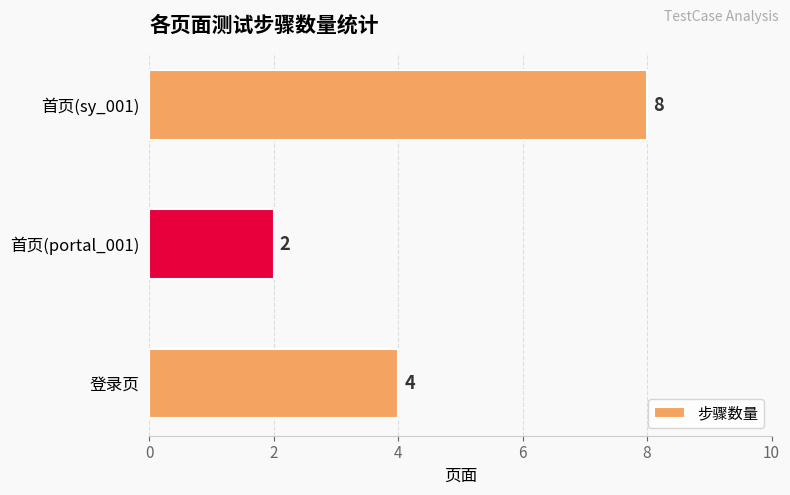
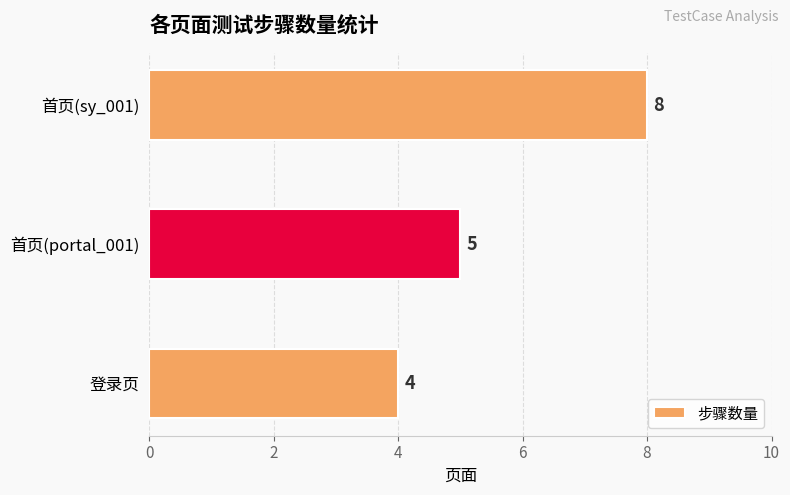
首页(portal_001): 2 -> 5
